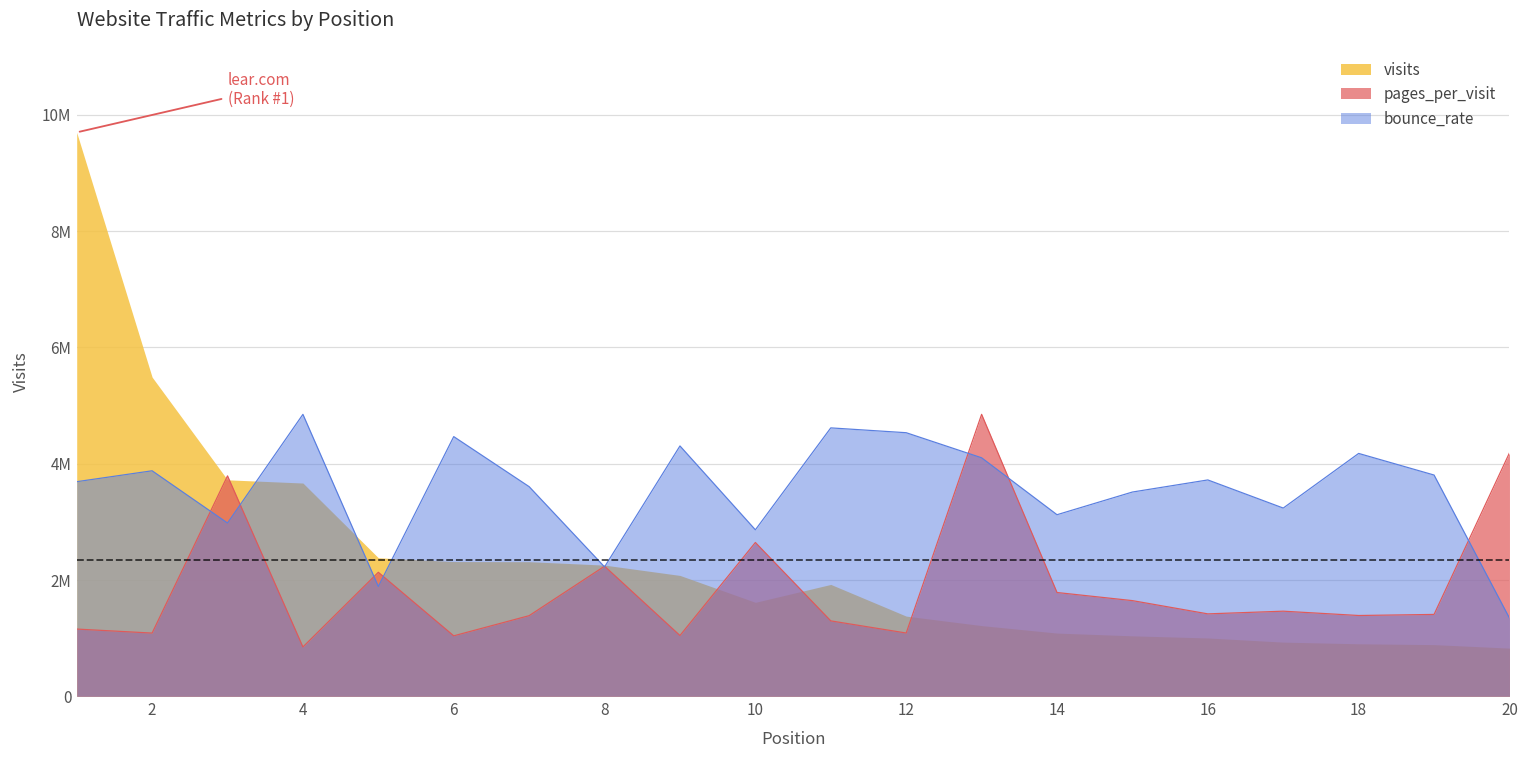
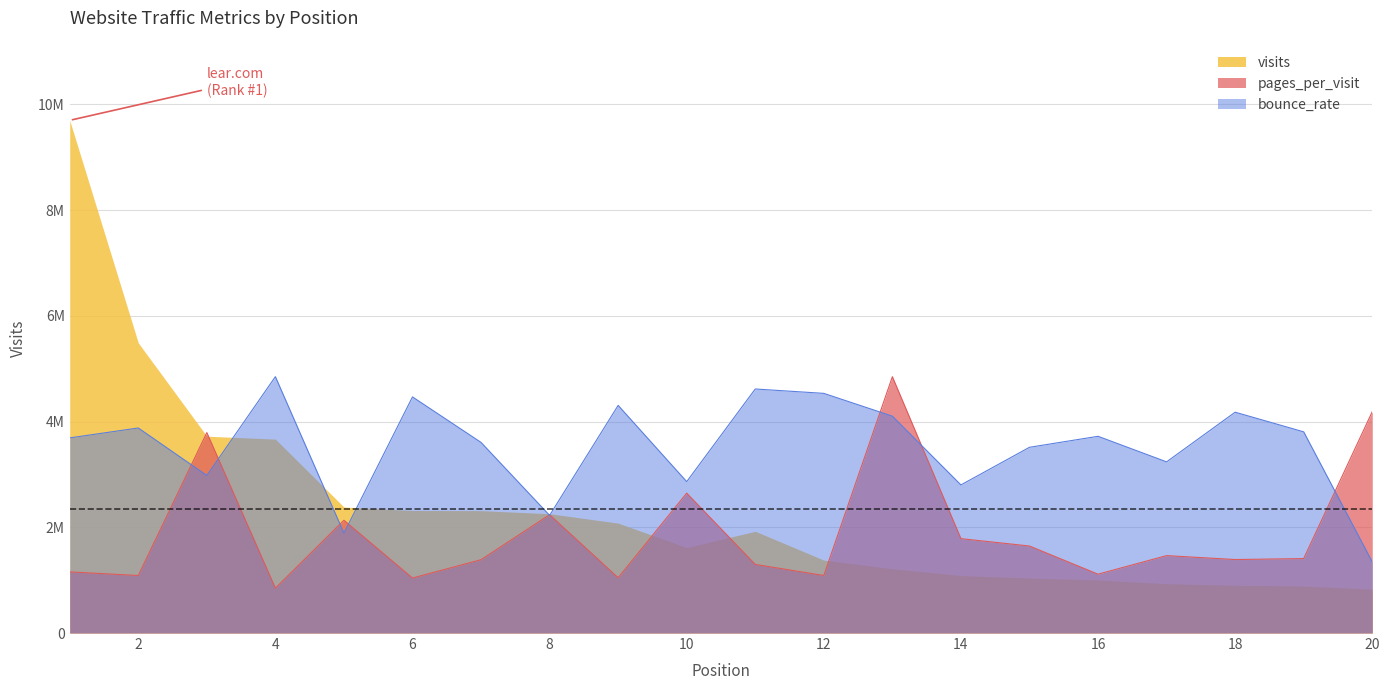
bounce_rate, 14: 3100000 -> 2800000
pages_per_visit, 16: 1400000 -> 1100000
